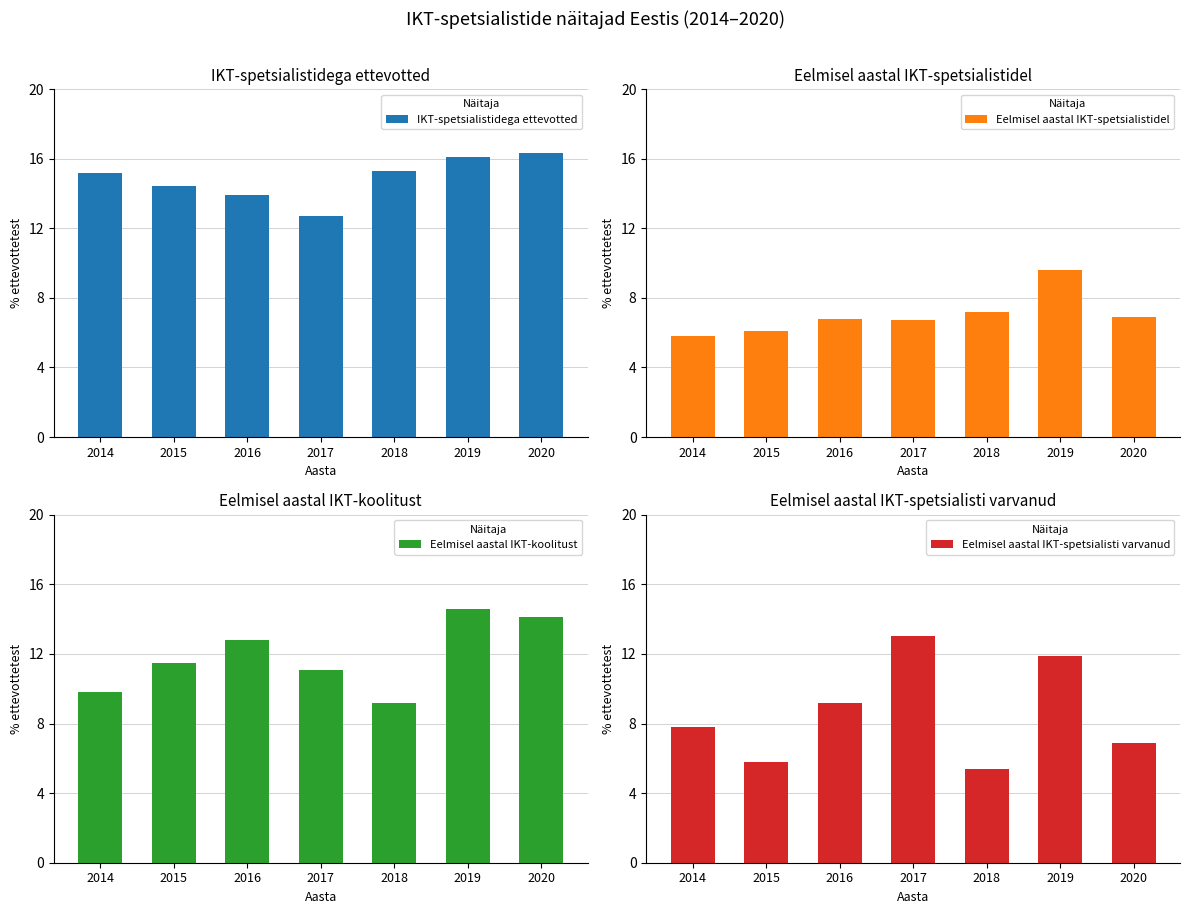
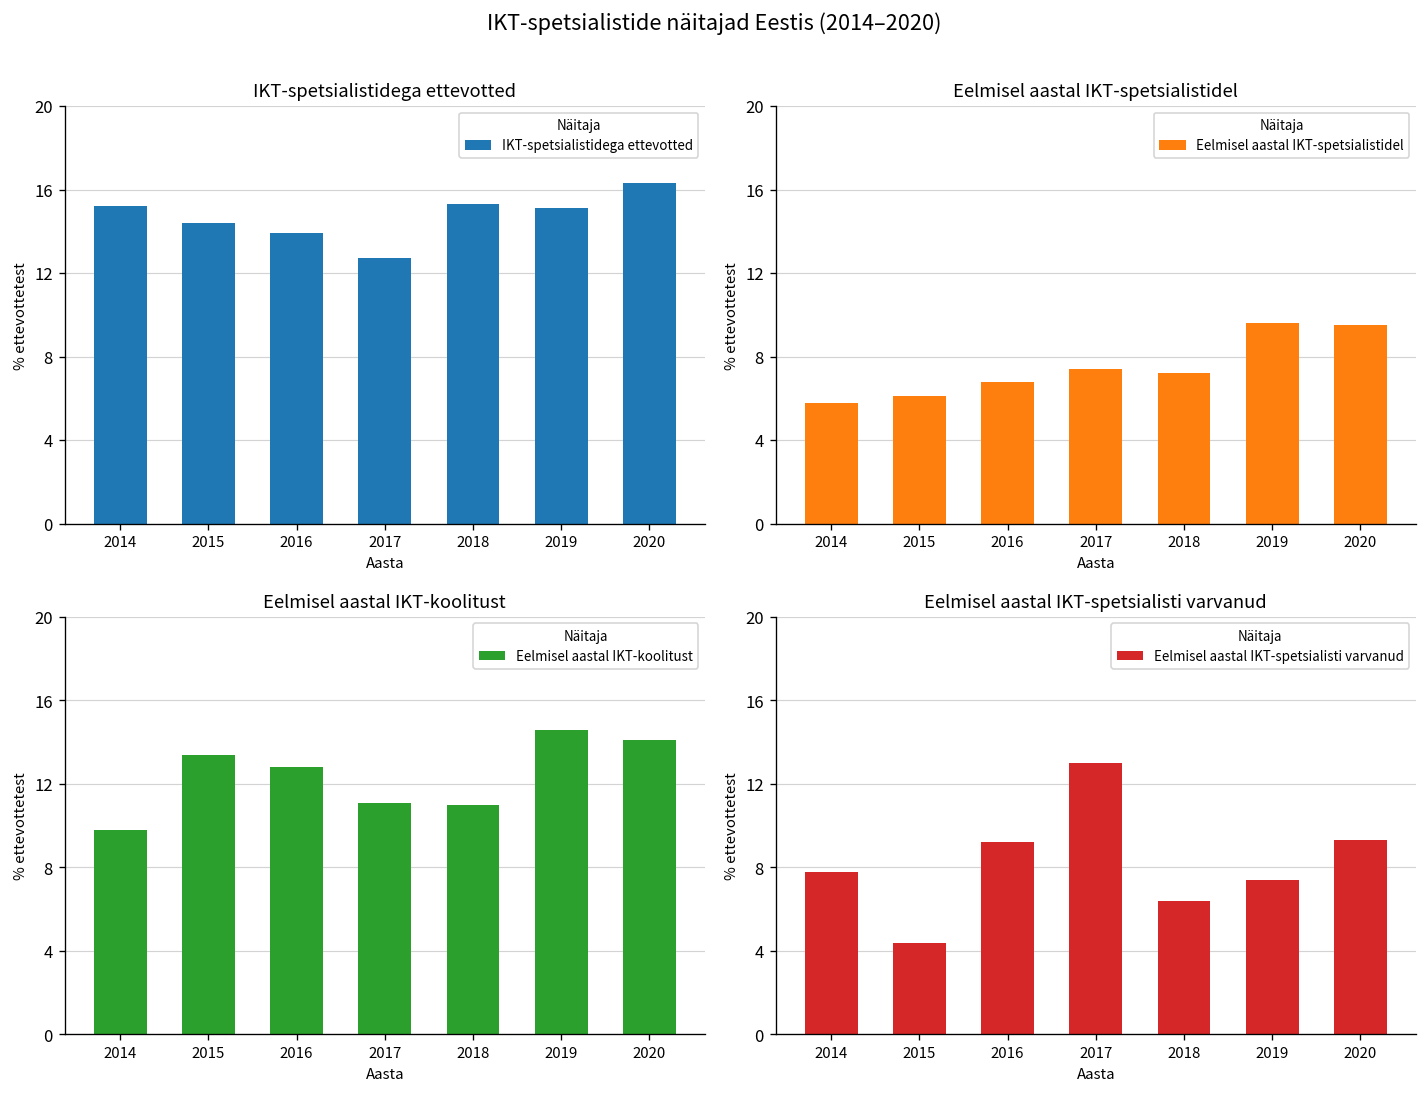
IKT-spetsialistidega ettevotted, 2019: 16.1 -> 15.1
Eelmisel aastal IKT-spetsialistidel, 2017: 6.7 -> 7.4
Eelmisel aastal IKT-spetsialistidel, 2020: 6.9 -> 9.5
Eelmisel aastal IKT-koolitust, 2015: 11.5 -> 13.4
Eelmisel aastal IKT-koolitust, 2018: 9.2 -> 11.0
Eelmisel aastal IKT-spetsialisti varvanud, 2015: 5.8 -> 4.4
Eelmisel aastal IKT-spetsialisti varvanud, 2018: 5.4 -> 6.4
Eelmisel aastal IKT-spetsialisti varvanud, 2019: 11.9 -> 7.4
Eelmisel aastal IKT-spetsialisti varvanud, 2020: 6.9 -> 9.3
